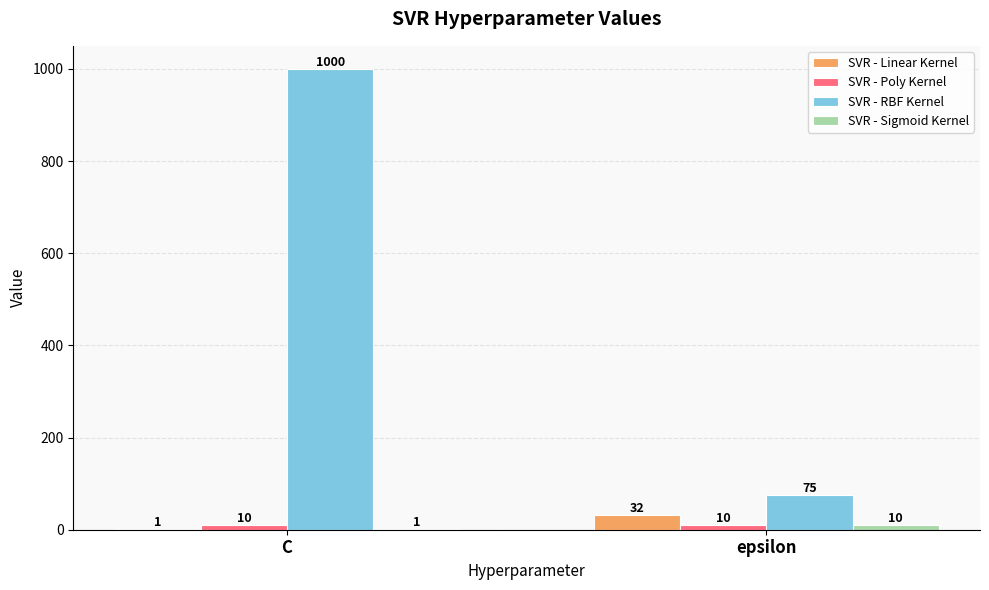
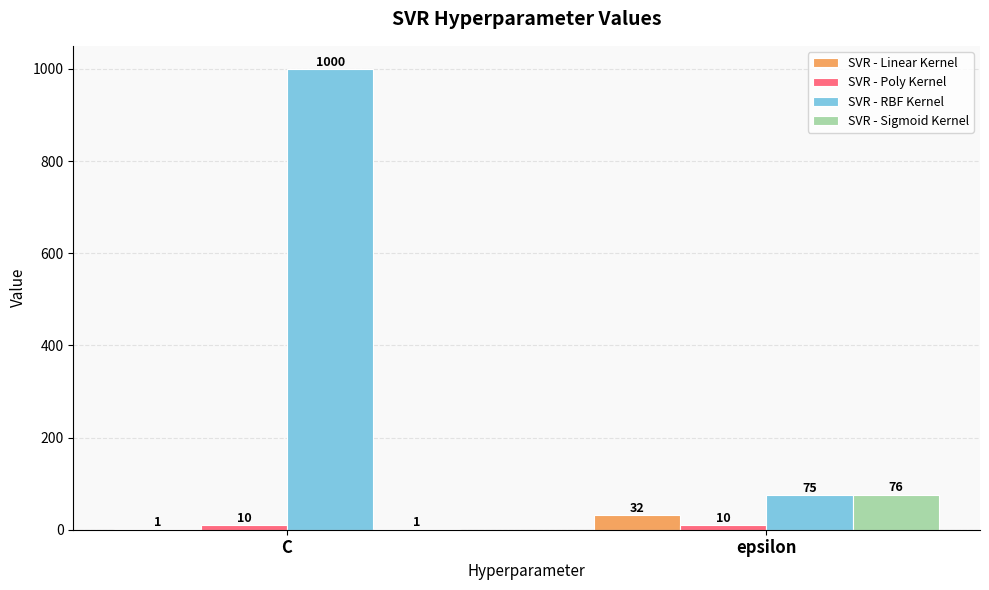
SVR - Sigmoid Kernel, epsilon: 10 -> 76
